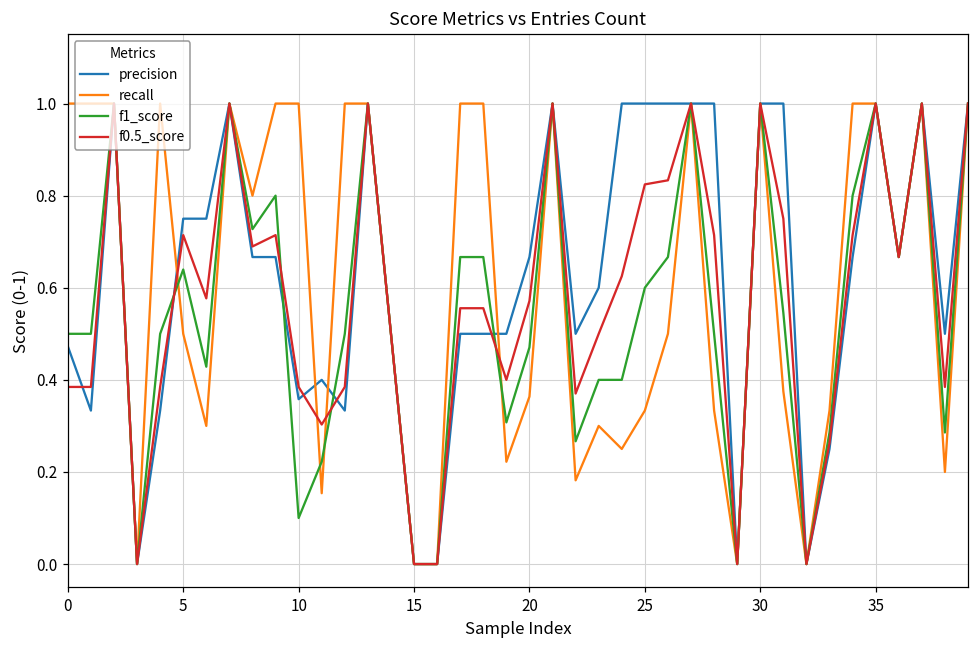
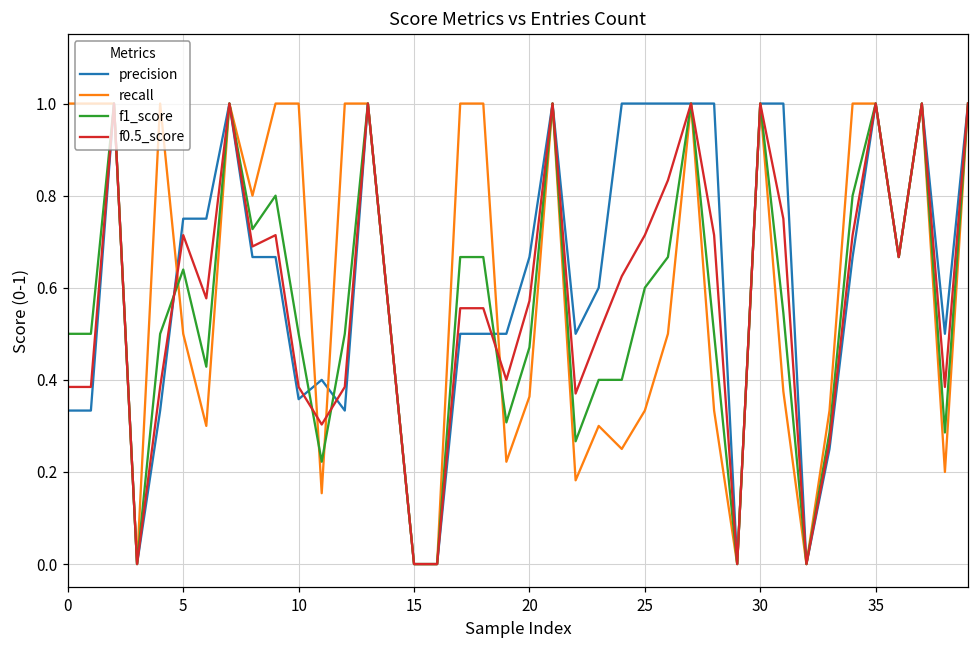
precision, 0: 0.47 -> 0.33
f1_score, 10: 0.1 -> 0.5
f0.5_score, 25: 0.82 -> 0.71
